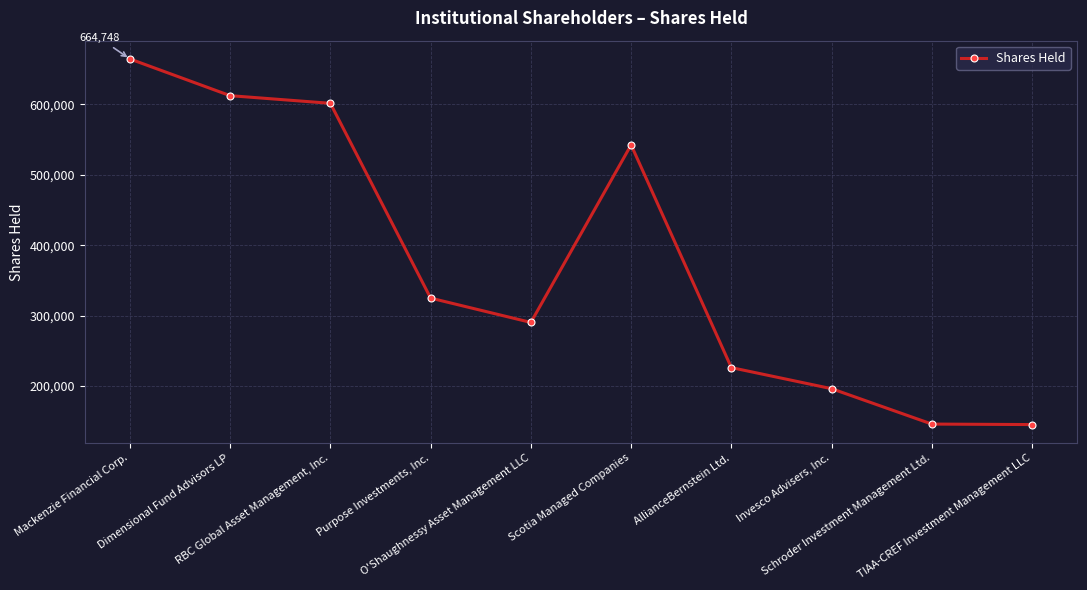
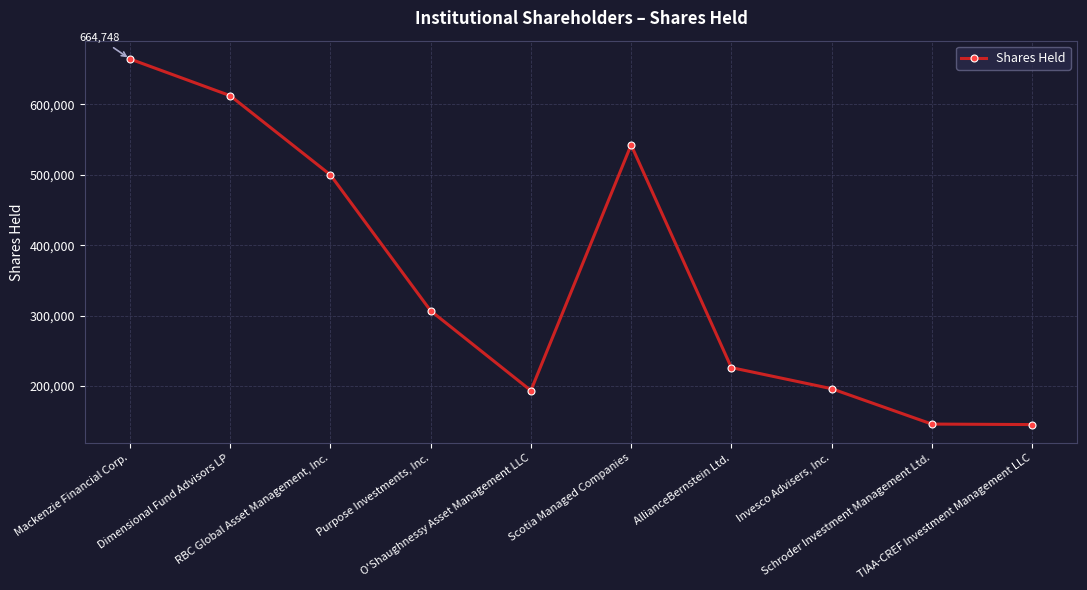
RBC Global Asset Management, Inc.: 600,000 -> 500,000
Purpose Investments, Inc.: 320,000 -> 310,000
O'Shaughnessy Asset Management LLC: 290,000 -> 190,000
